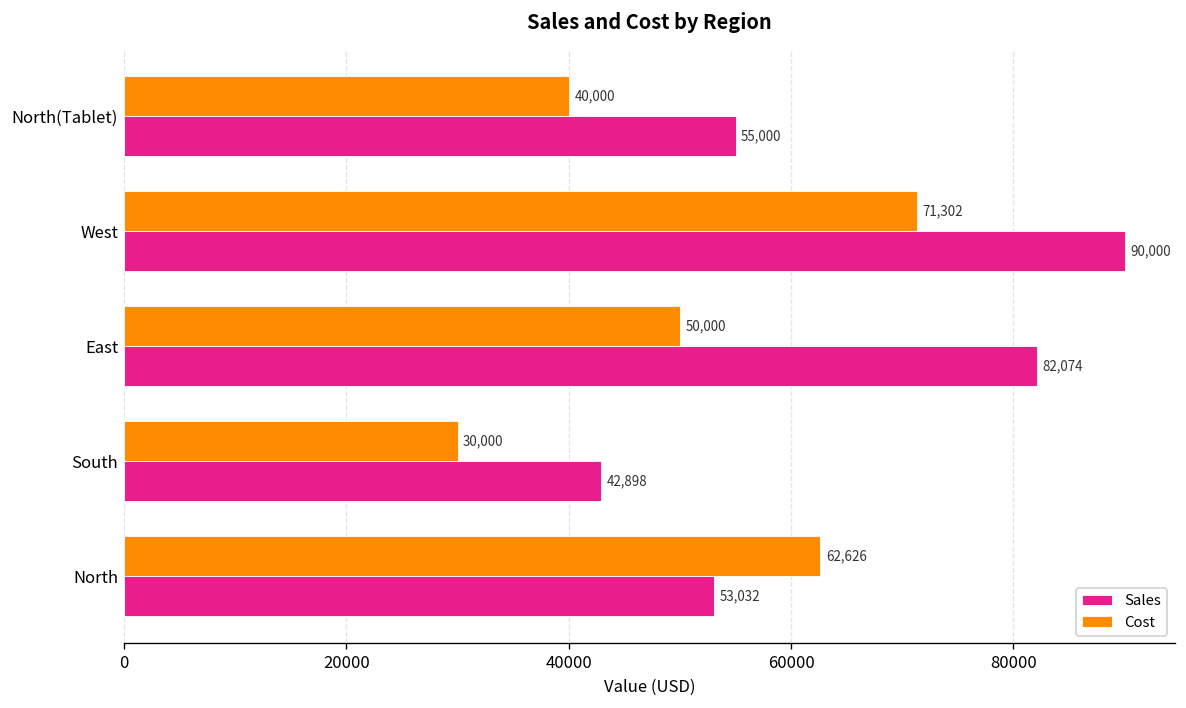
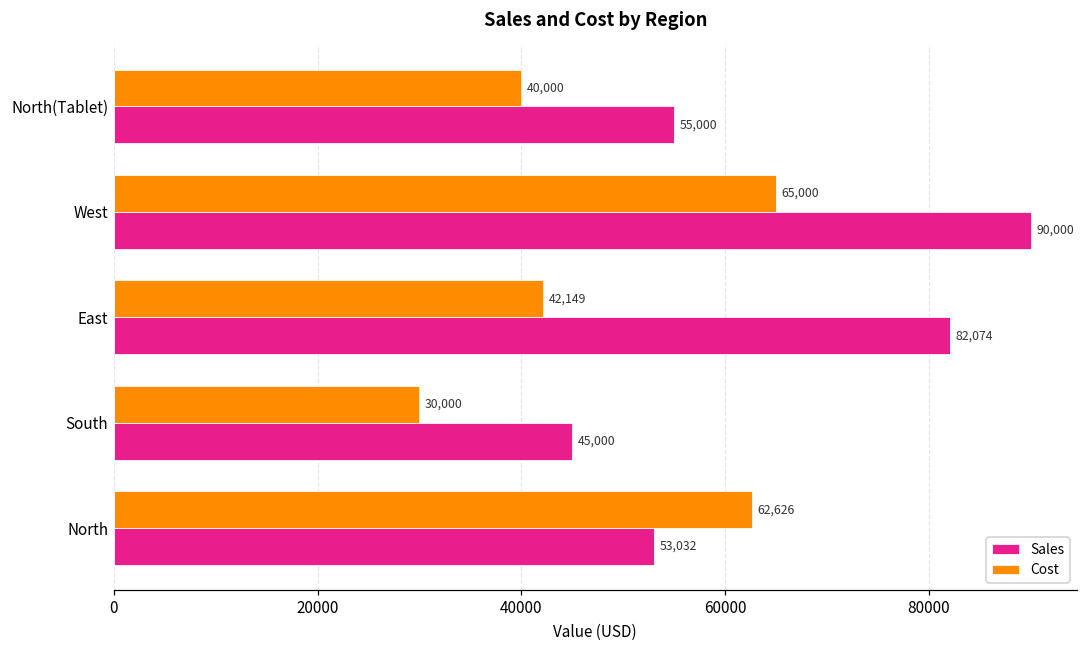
Cost, West: 71,302 -> 65,000
Cost, East: 50,000 -> 42,149
Sales, South: 42,898 -> 45,000
